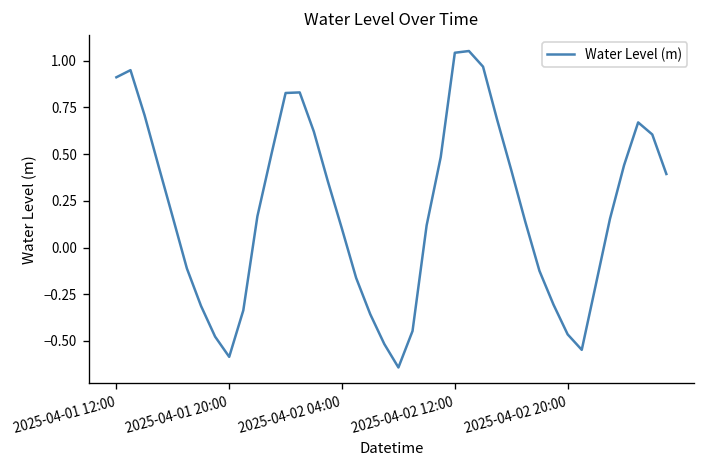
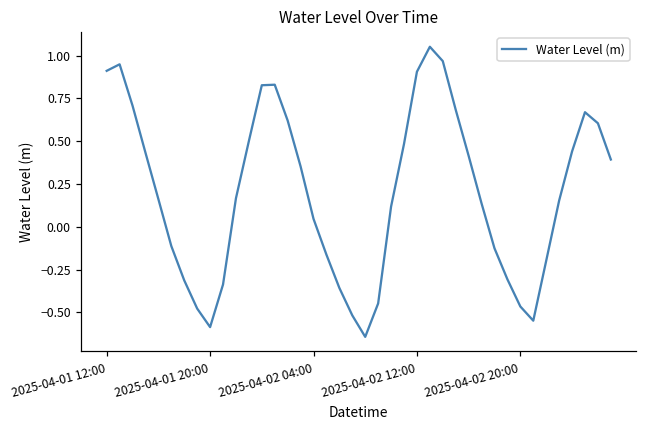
2025-04-02 04:00: 0.10 -> 0.05
2025-04-02 12:00: 1.04 -> 0.91
